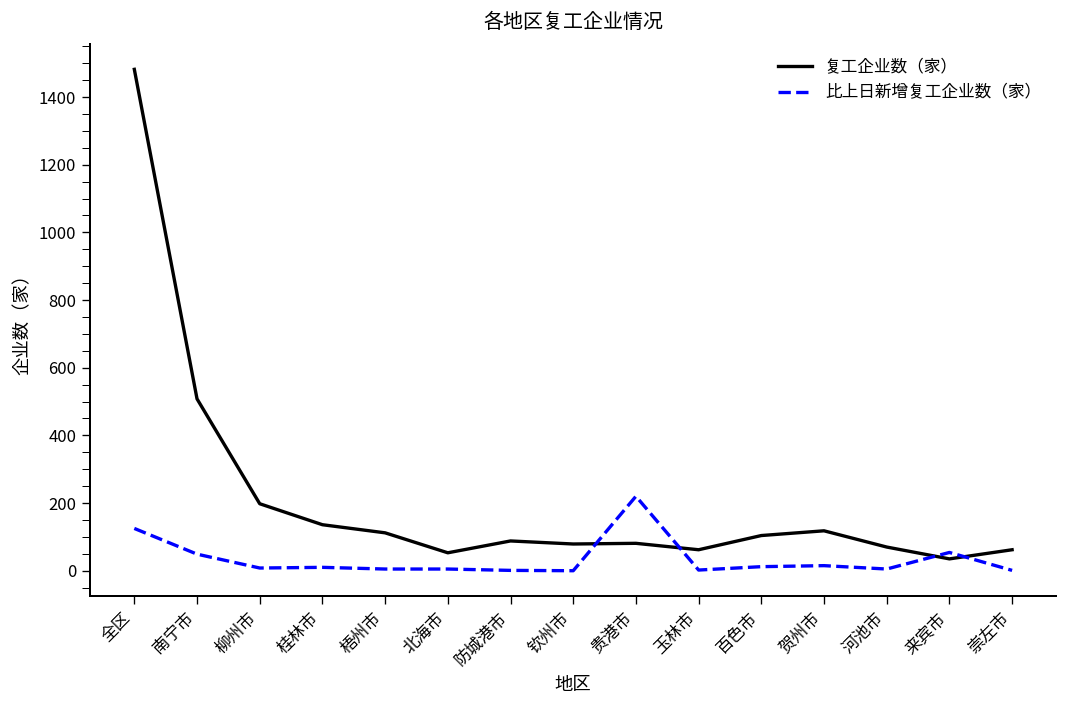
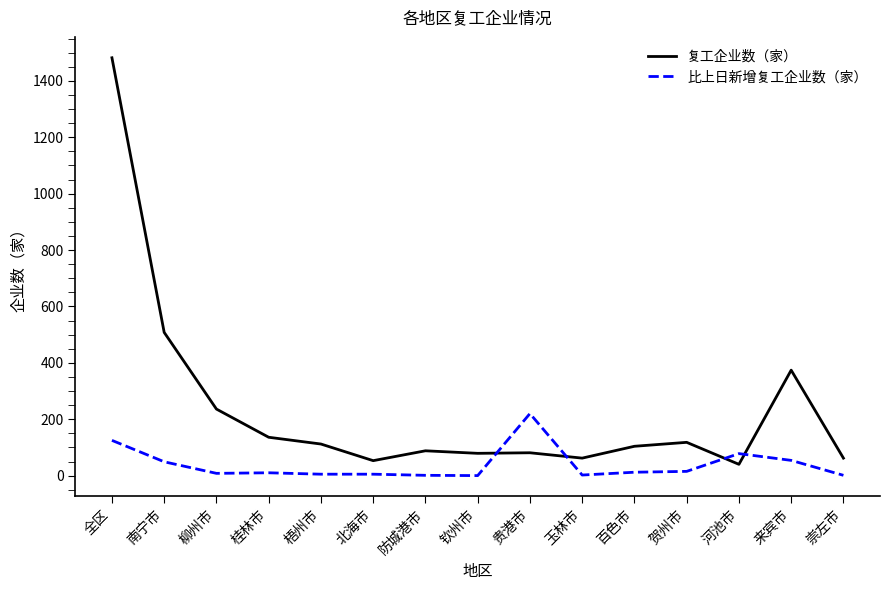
复工企业数（家）, 柳州市: 200 -> 240
复工企业数（家）, 河池市: 70 -> 40
比上日新增复工企业数（家）, 河池市: 10 -> 80
复工企业数（家）, 来宾市: 40 -> 370
